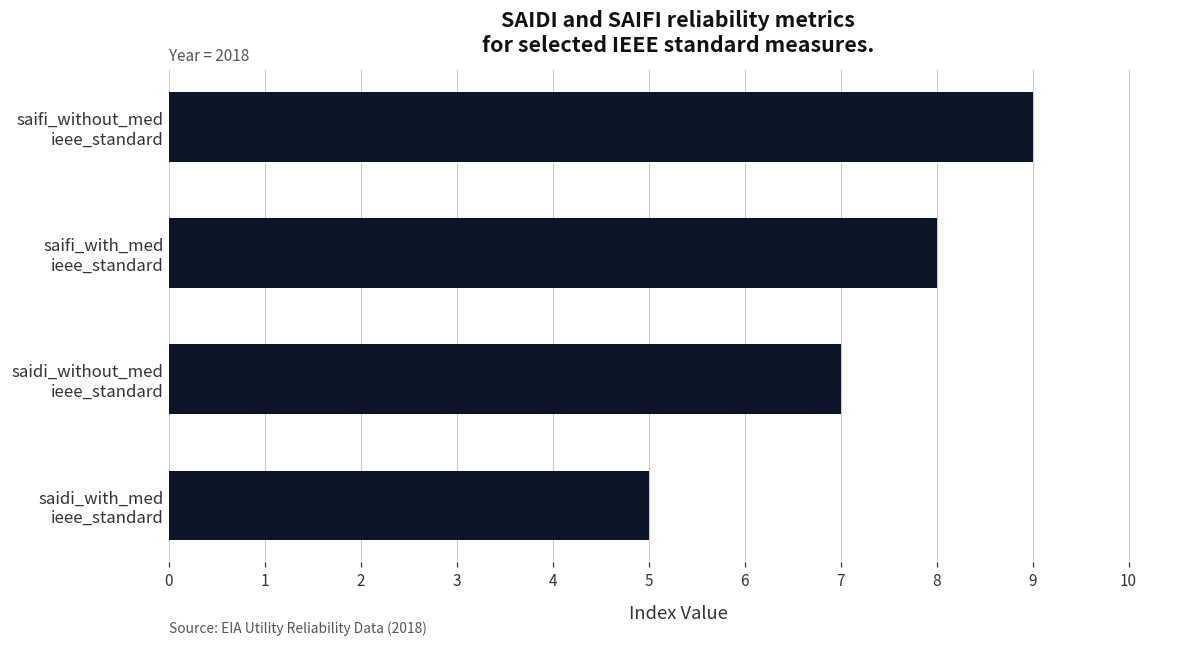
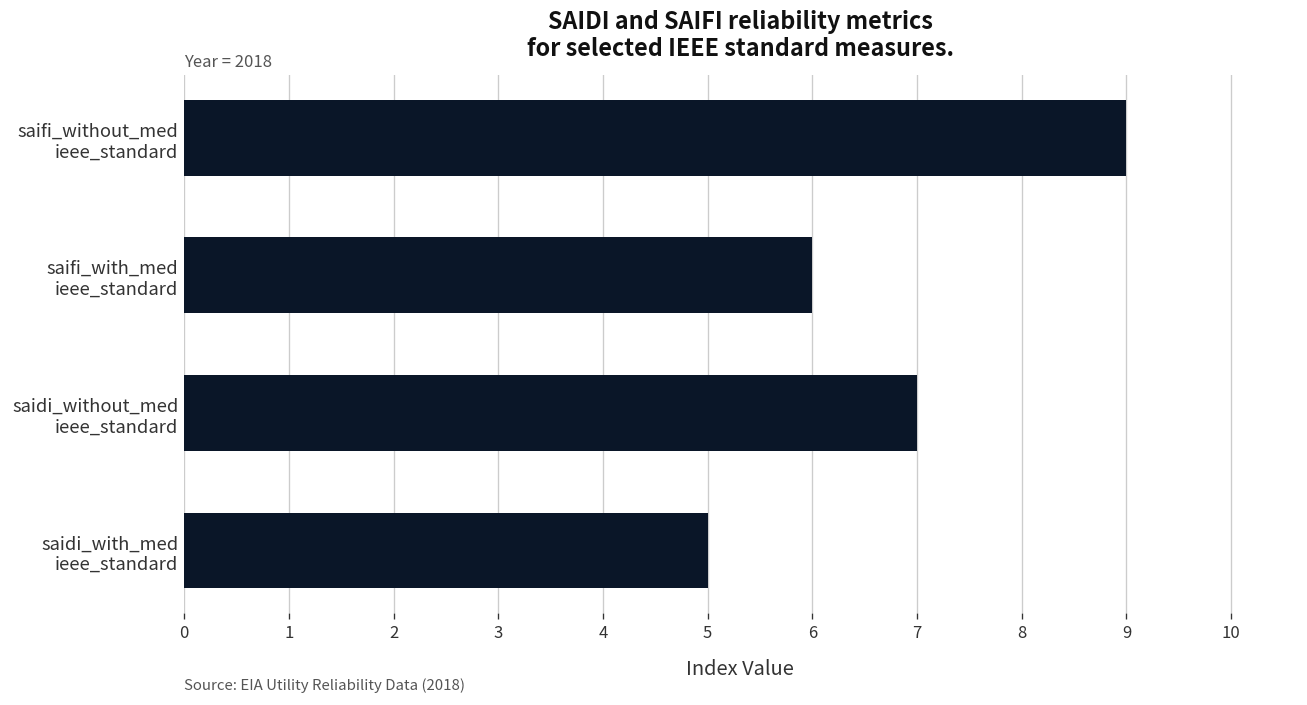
saifi_with_med ieee_standard: 8 -> 6
